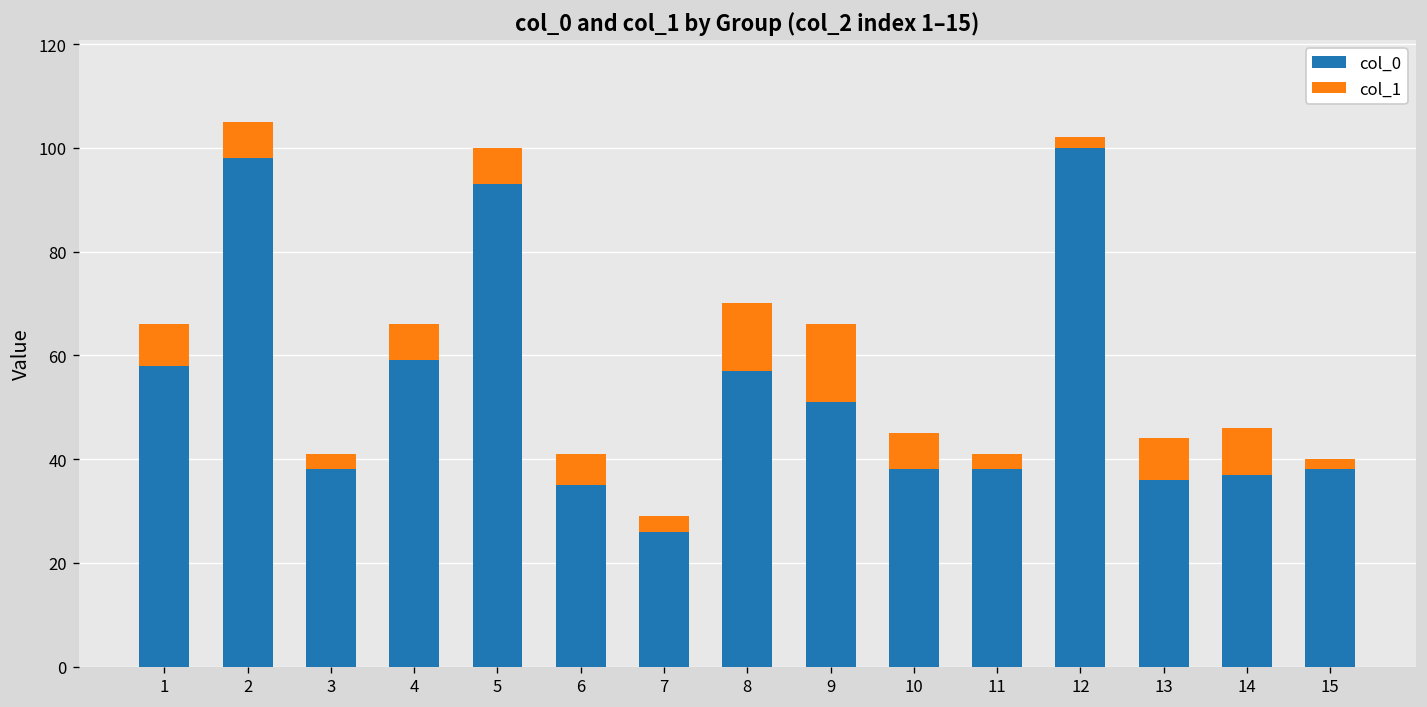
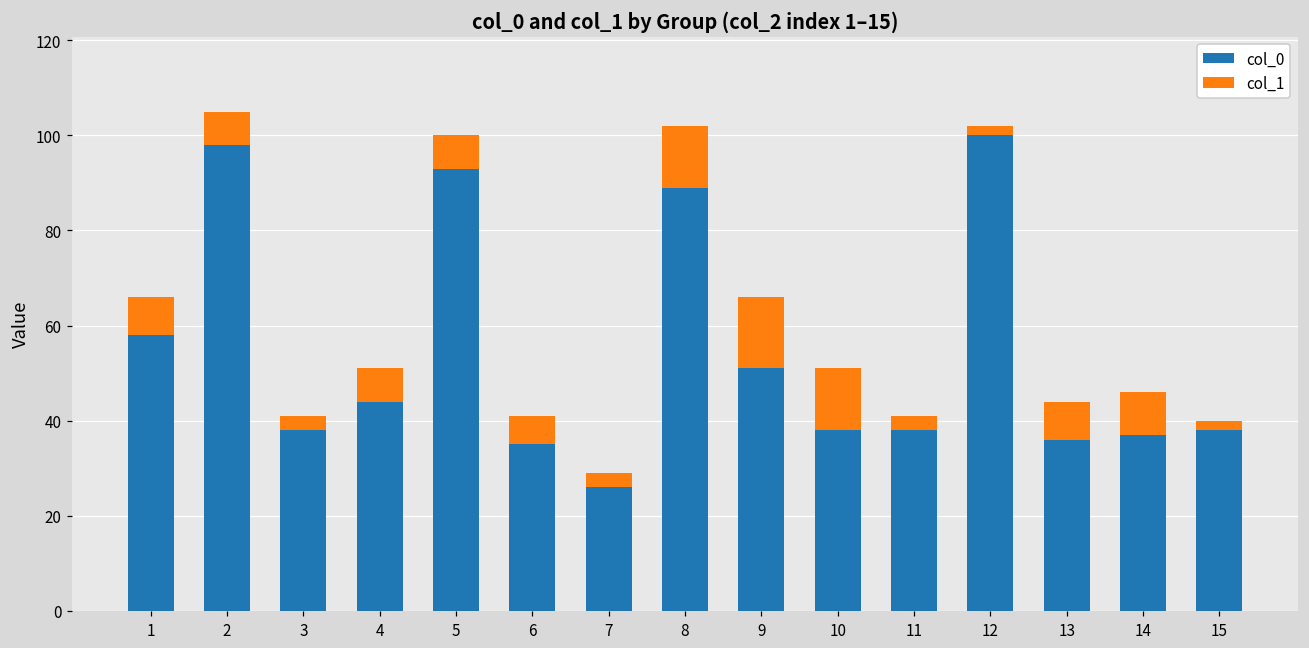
col_0, 4: 59 -> 44
col_0, 8: 57 -> 89
col_1, 10: 7 -> 13
